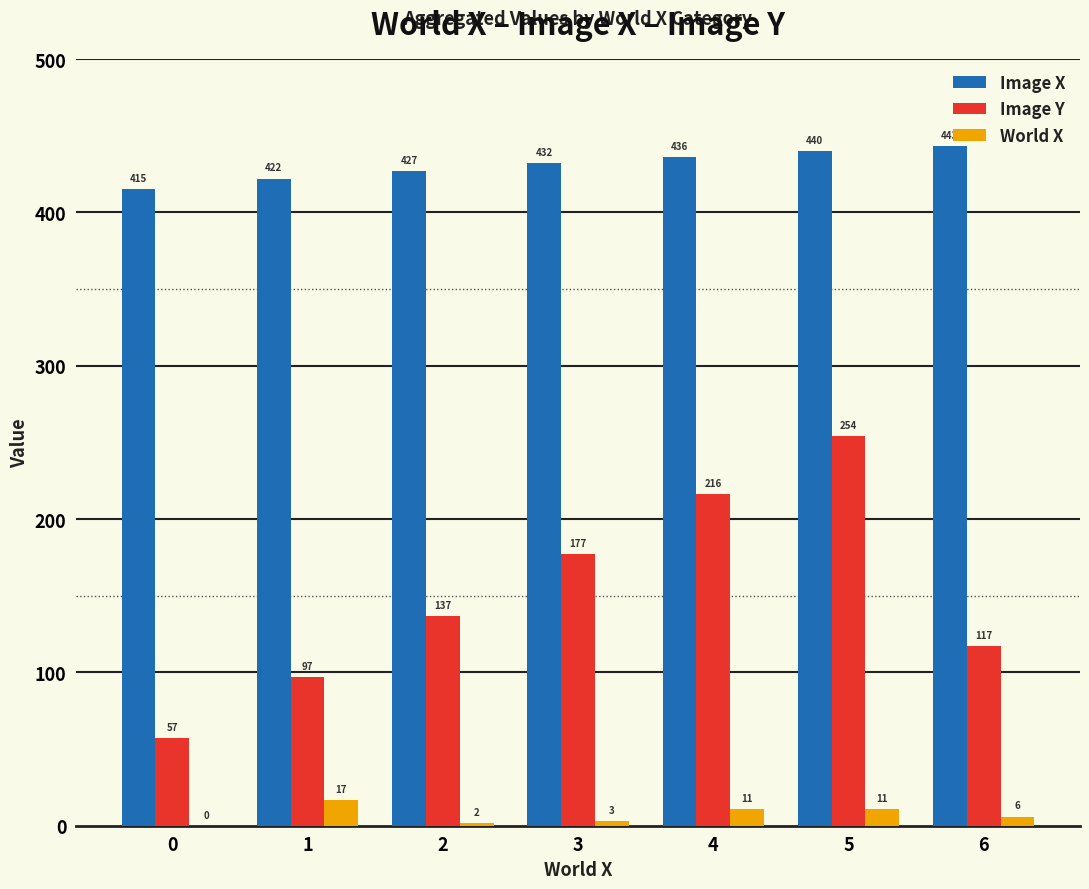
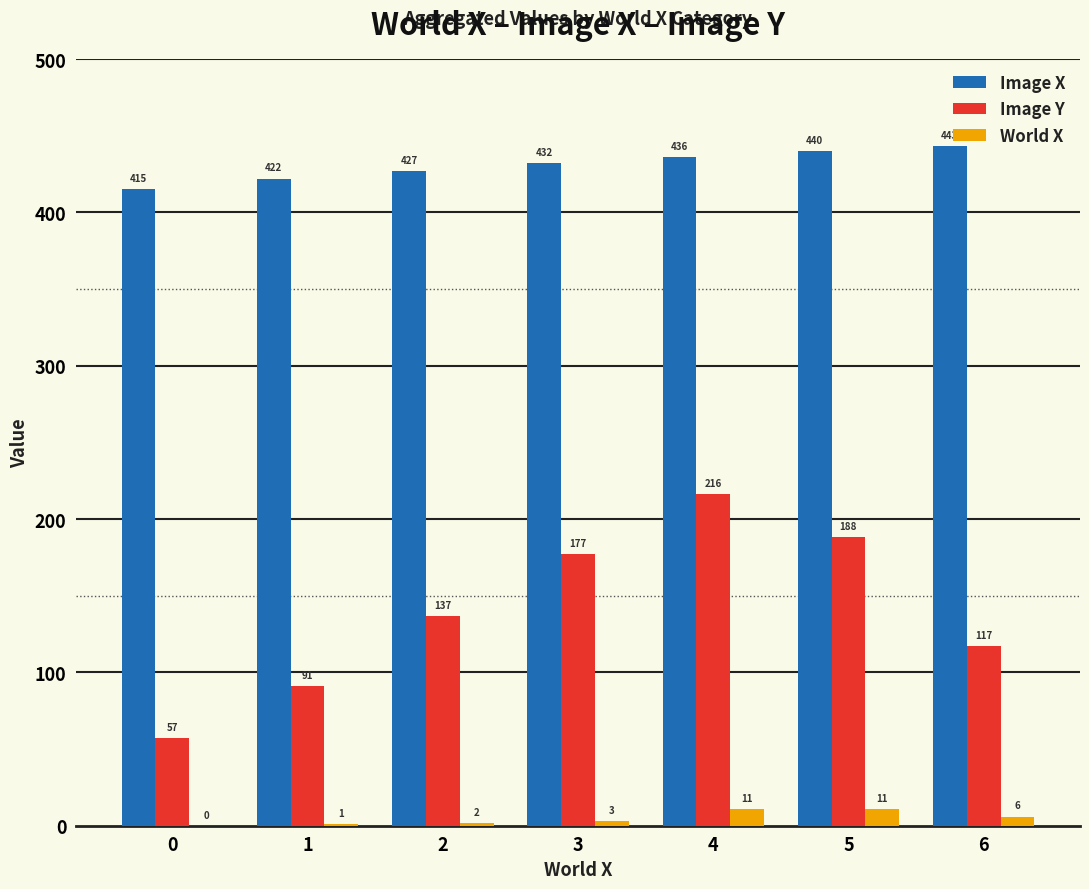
Image Y, 1: 97 -> 91
World X, 1: 17 -> 1
Image Y, 5: 254 -> 188
